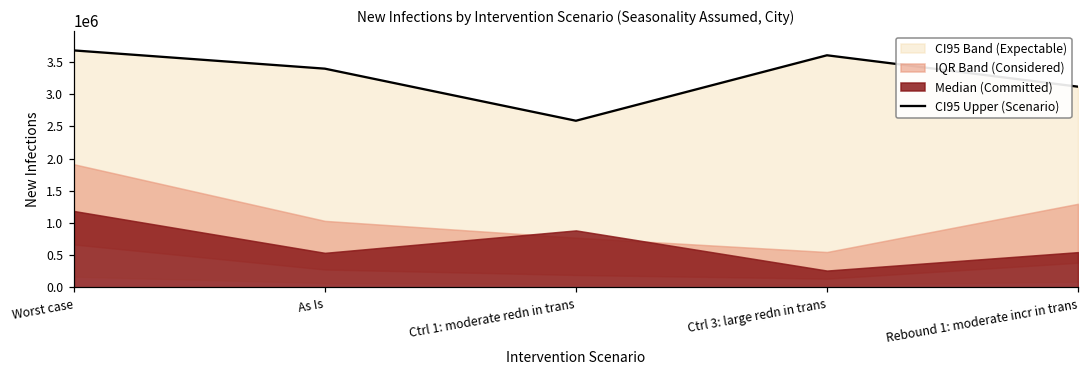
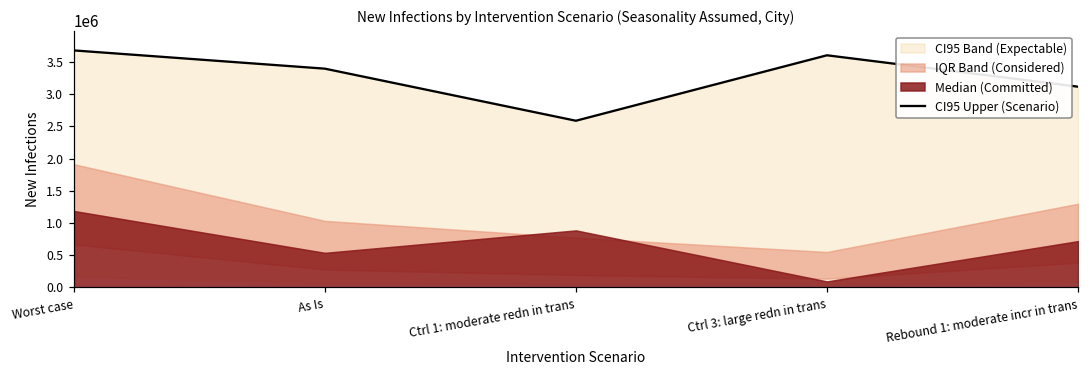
Median (Committed), Ctrl 3: large redn in trans: 300000 -> 100000
Median (Committed), Rebound 1: moderate incr in trans: 500000 -> 700000
